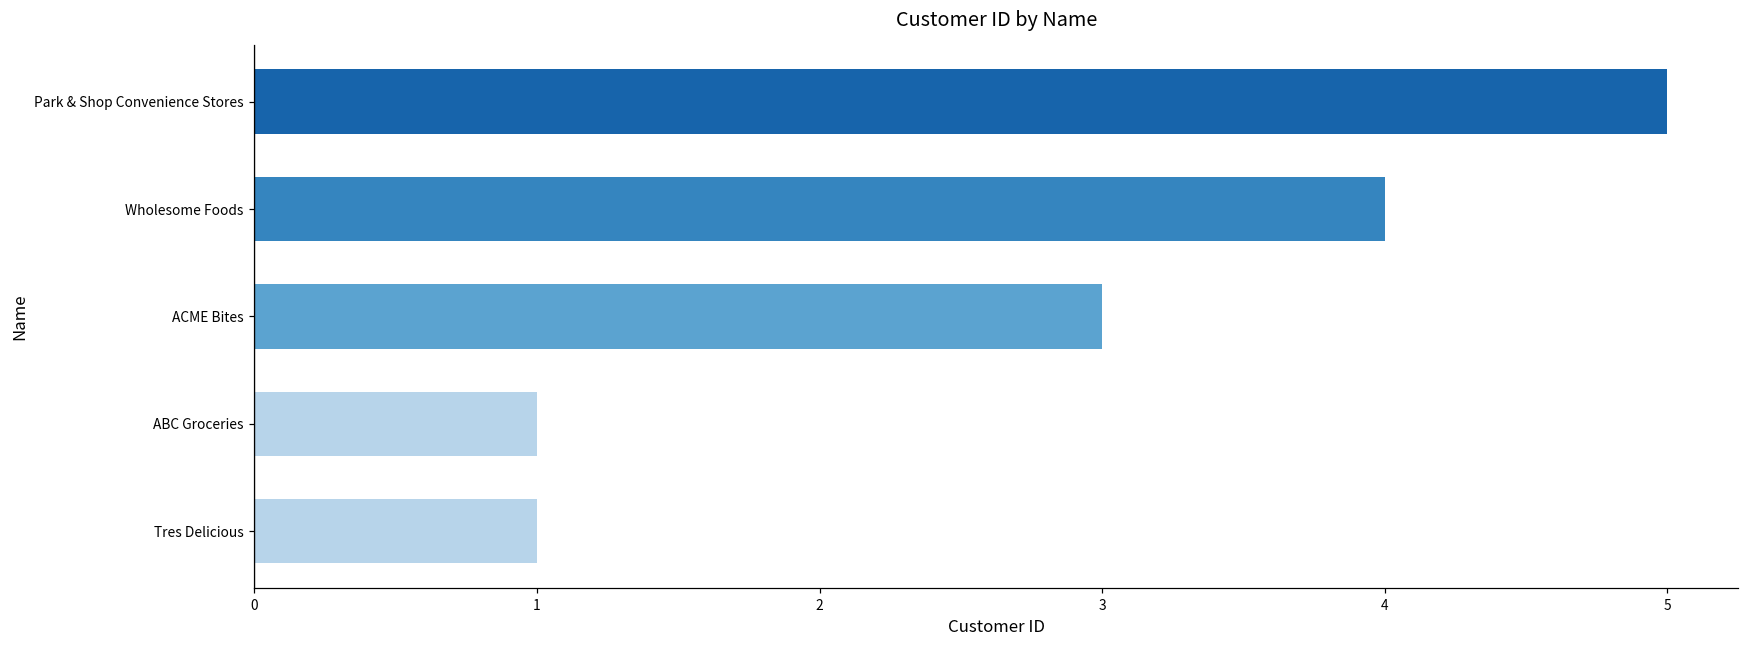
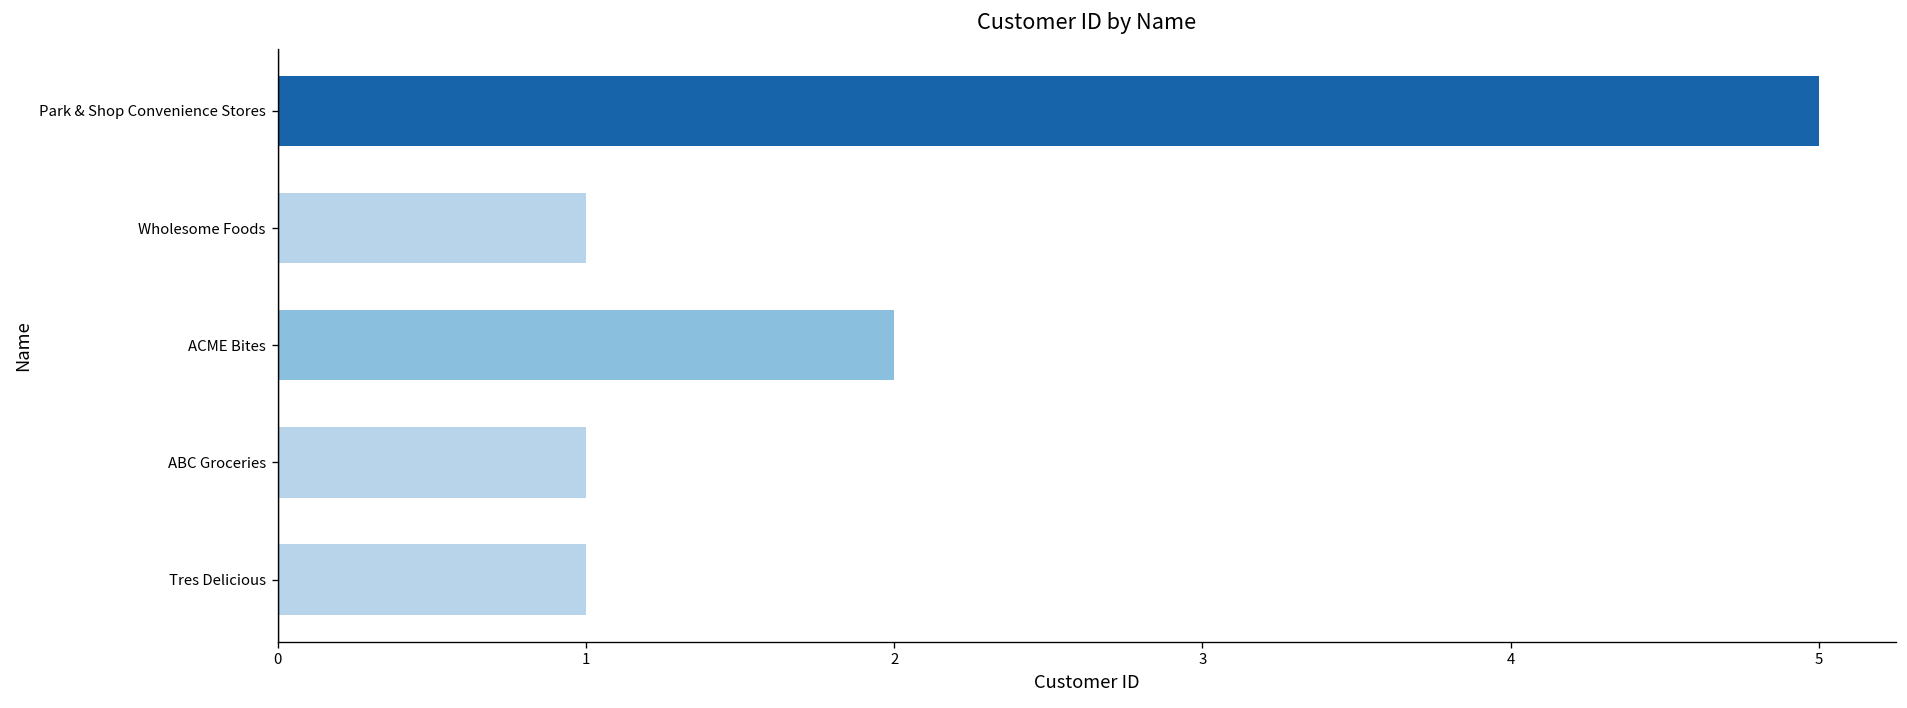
Wholesome Foods: 4 -> 1
ACME Bites: 3 -> 2
